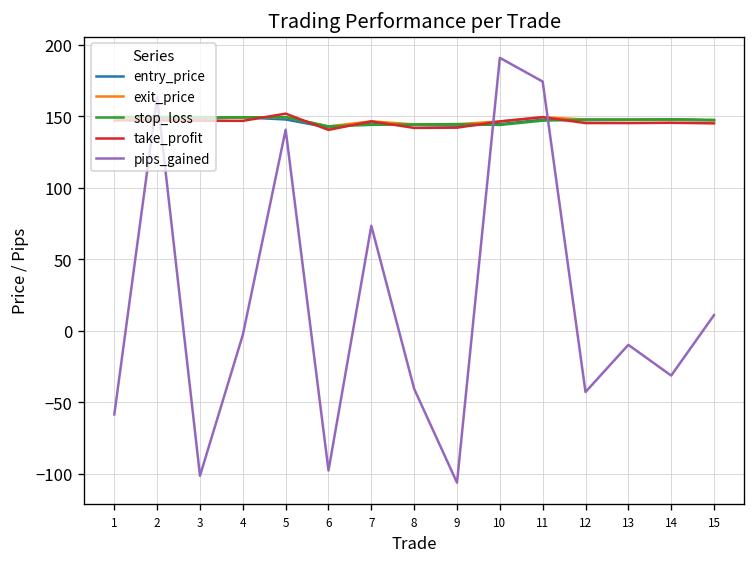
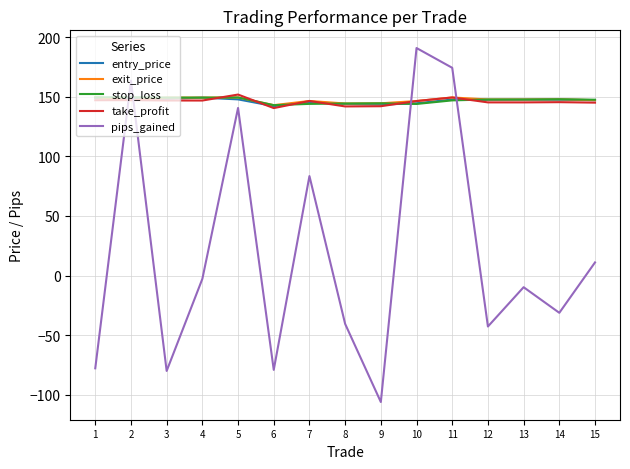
pips_gained, 1: -59 -> -78
pips_gained, 3: -101 -> -80
pips_gained, 6: -98 -> -79
pips_gained, 7: 74 -> 84
